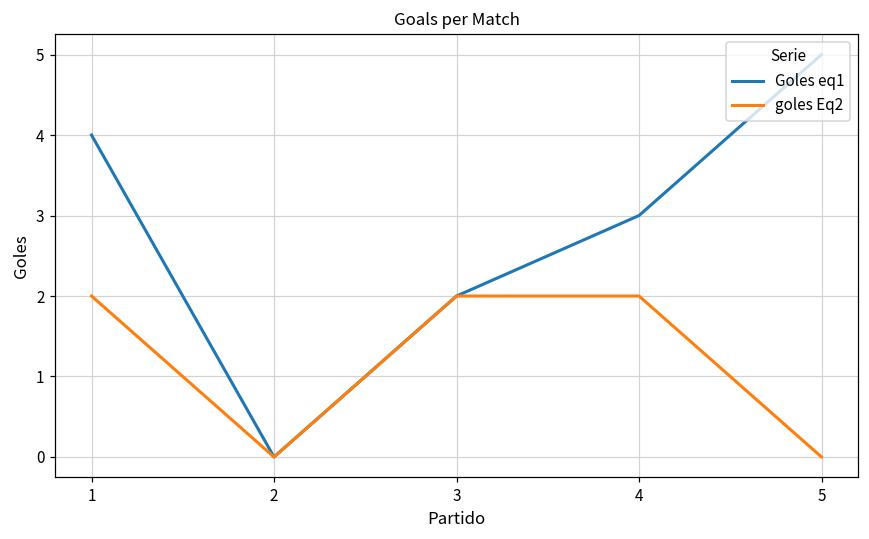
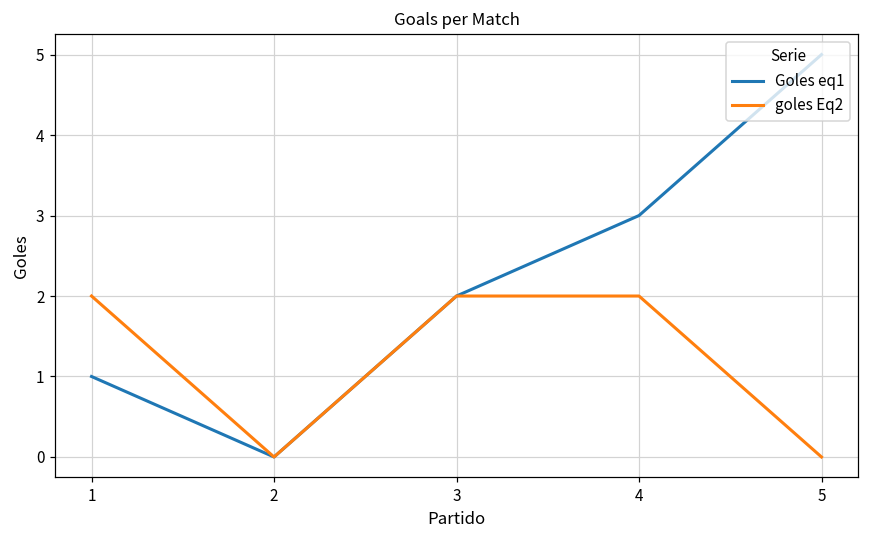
Goles eq1, 1: 4 -> 1
